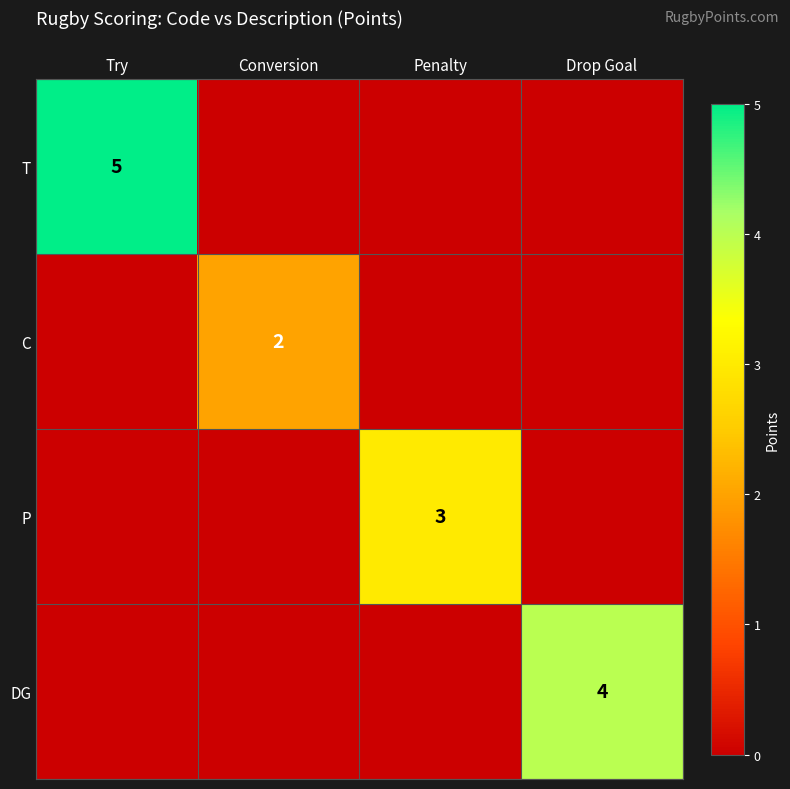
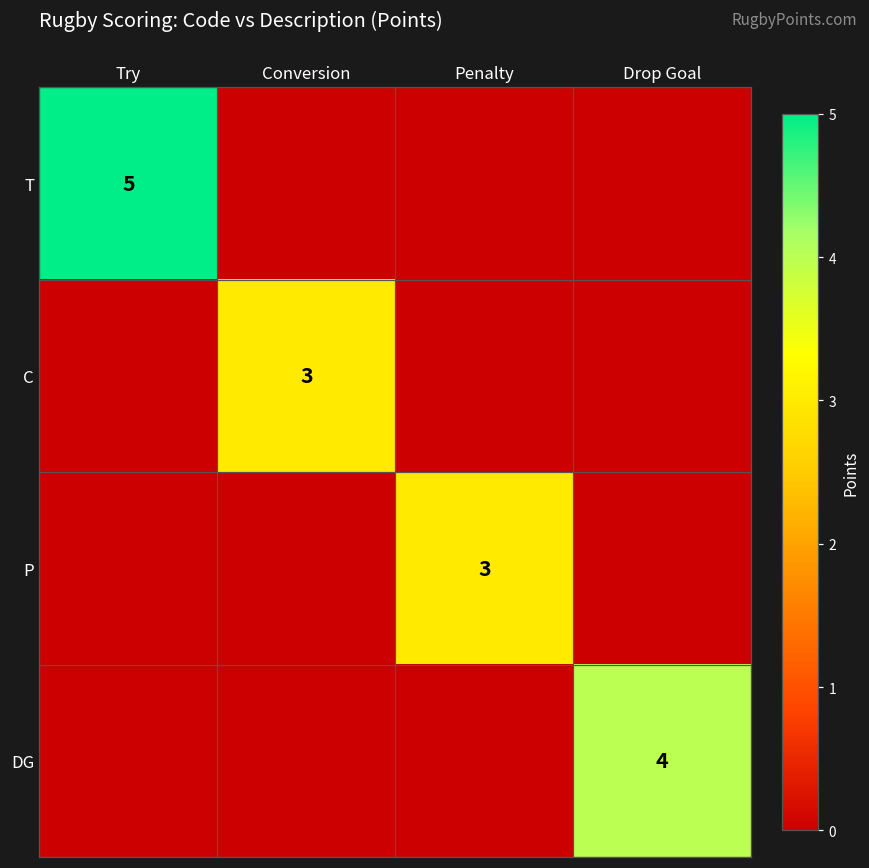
C, Conversion: 2 -> 3
